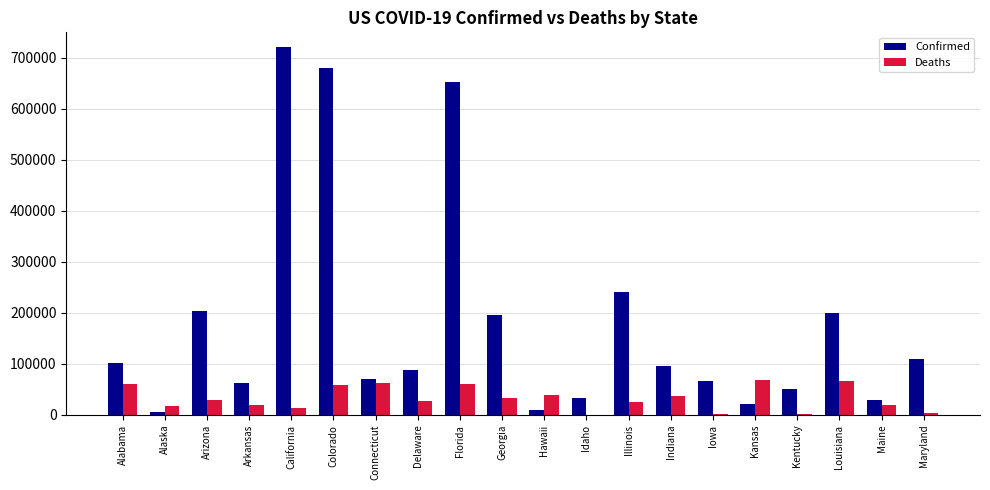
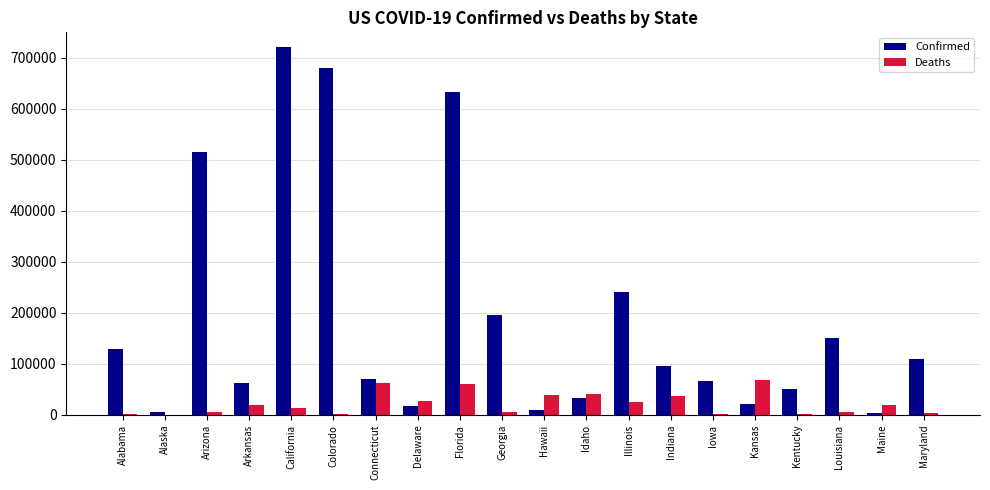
Confirmed, Alabama: 100000 -> 130000
Deaths, Alabama: 60000 -> 0
Deaths, Alaska: 20000 -> 0
Confirmed, Arizona: 200000 -> 520000
Deaths, Arizona: 30000 -> 10000
Deaths, Colorado: 60000 -> 0
Confirmed, Delaware: 90000 -> 20000
Confirmed, Florida: 650000 -> 630000
Deaths, Georgia: 30000 -> 10000
Deaths, Idaho: 0 -> 40000
Confirmed, Louisiana: 200000 -> 150000
Deaths, Louisiana: 70000 -> 10000
Confirmed, Maine: 30000 -> 0
